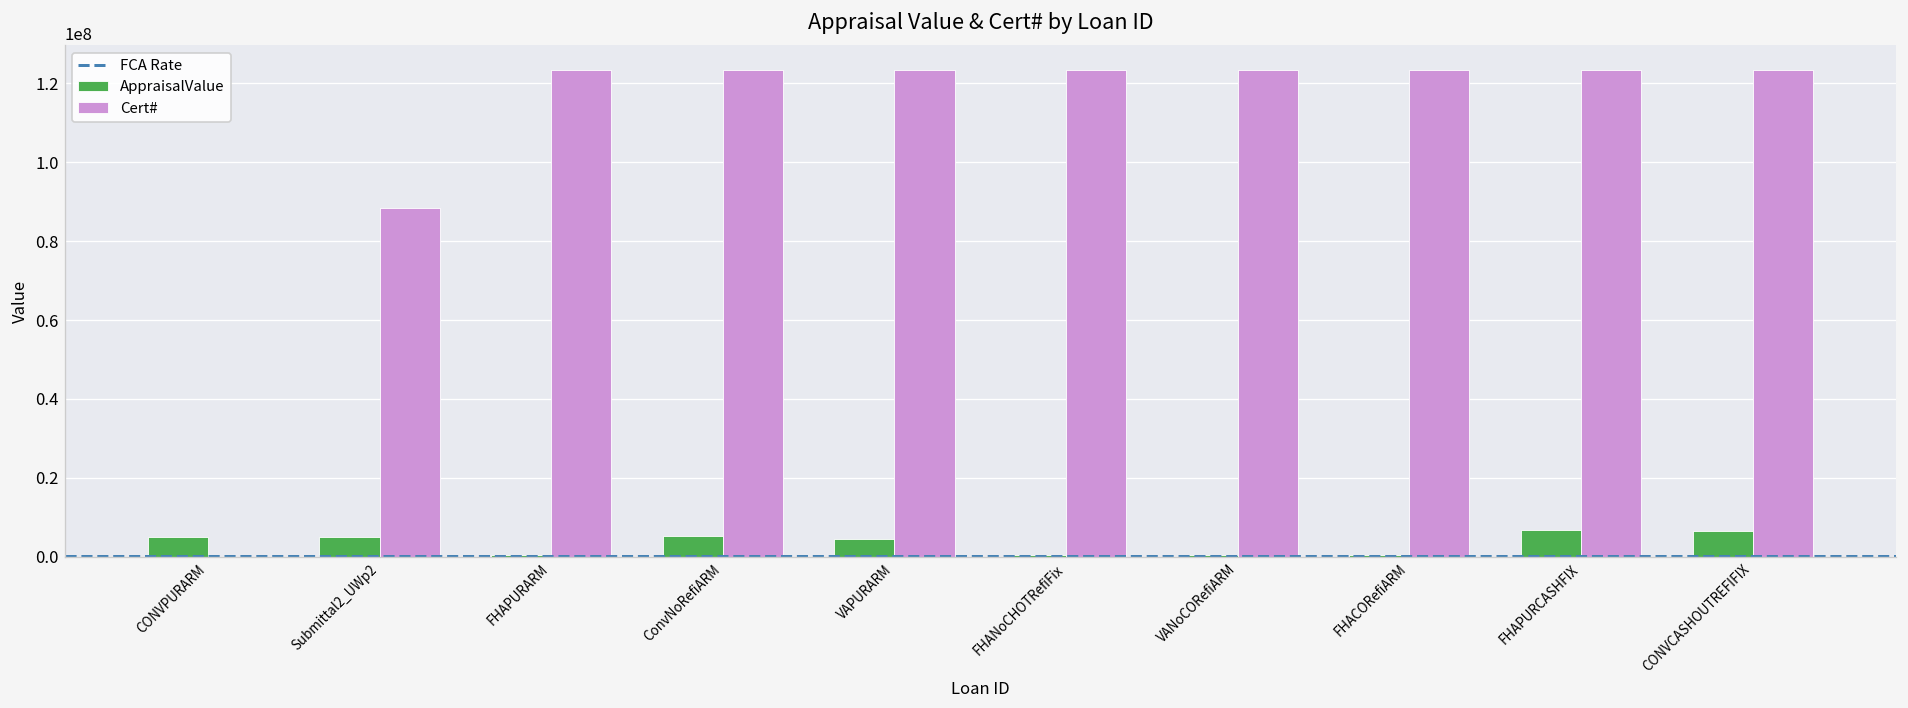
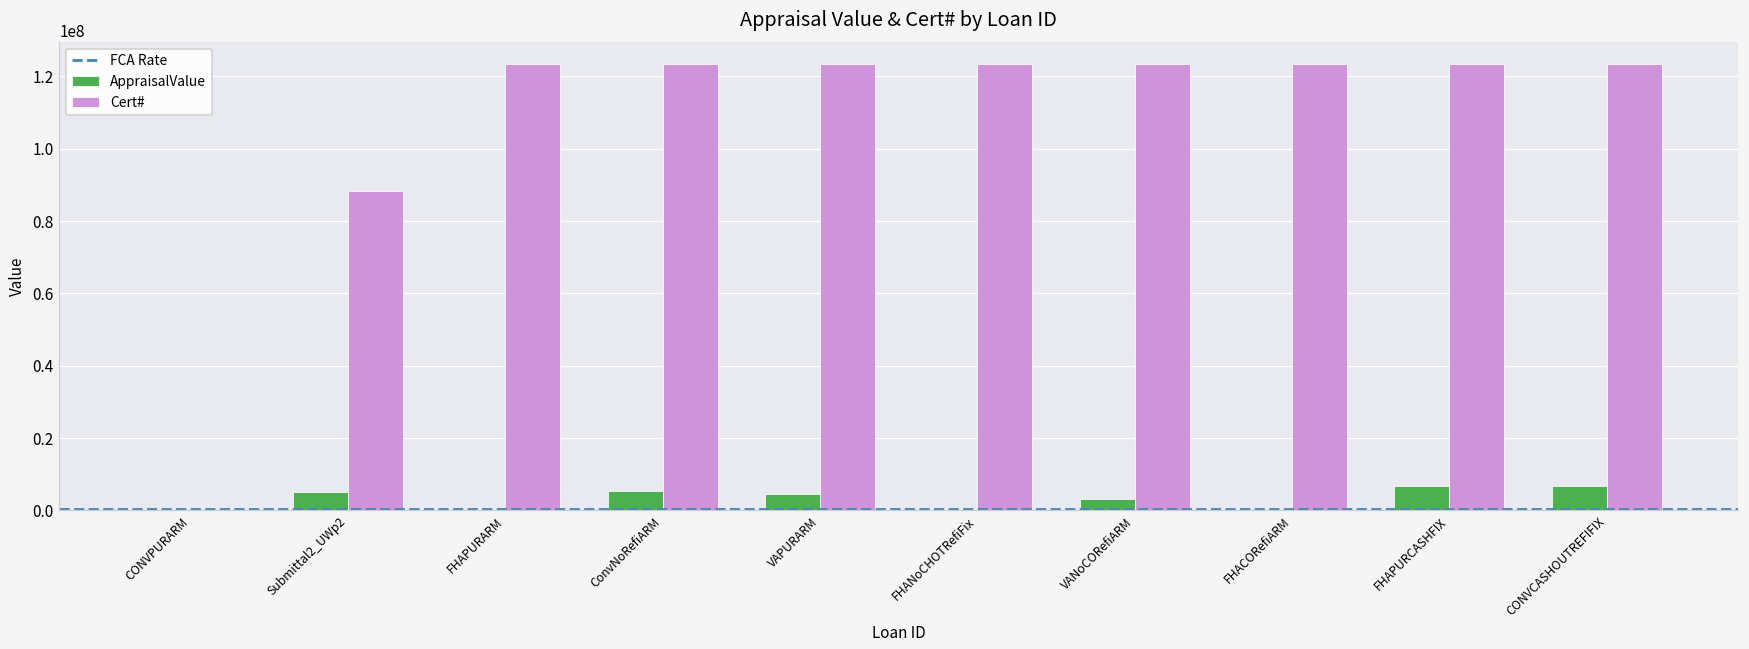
AppraisalValue, CONVPURARM: 5000000 -> 0
AppraisalValue, VANoCORefiARM: 1000000 -> 3000000
